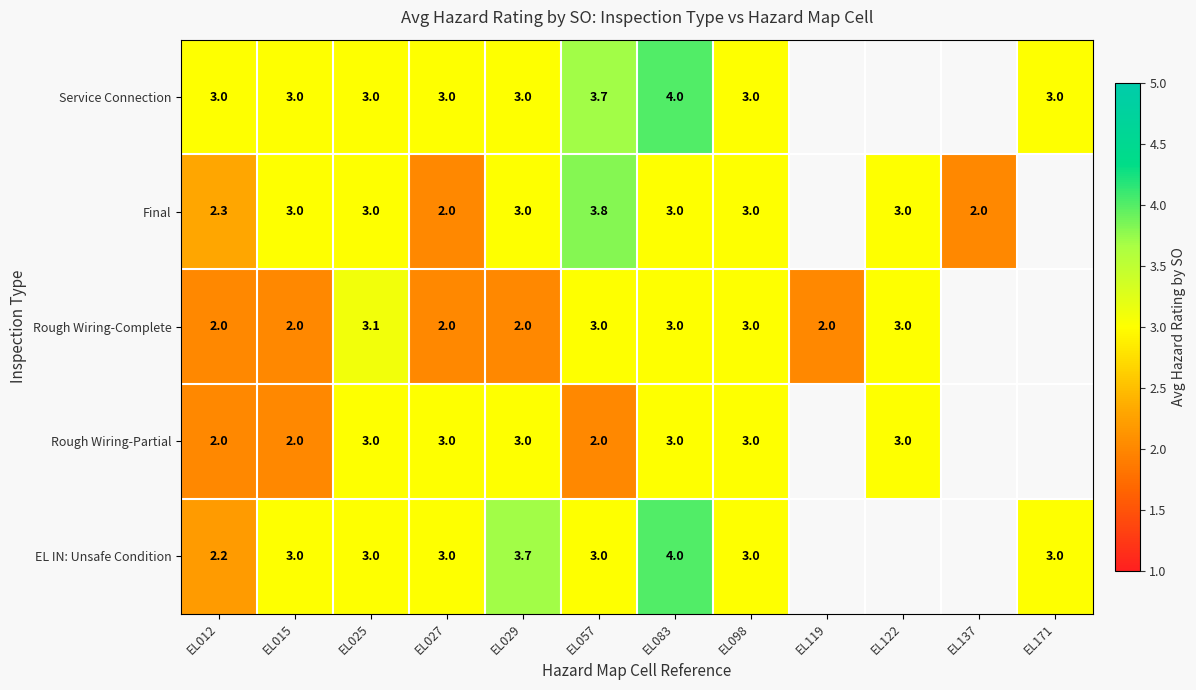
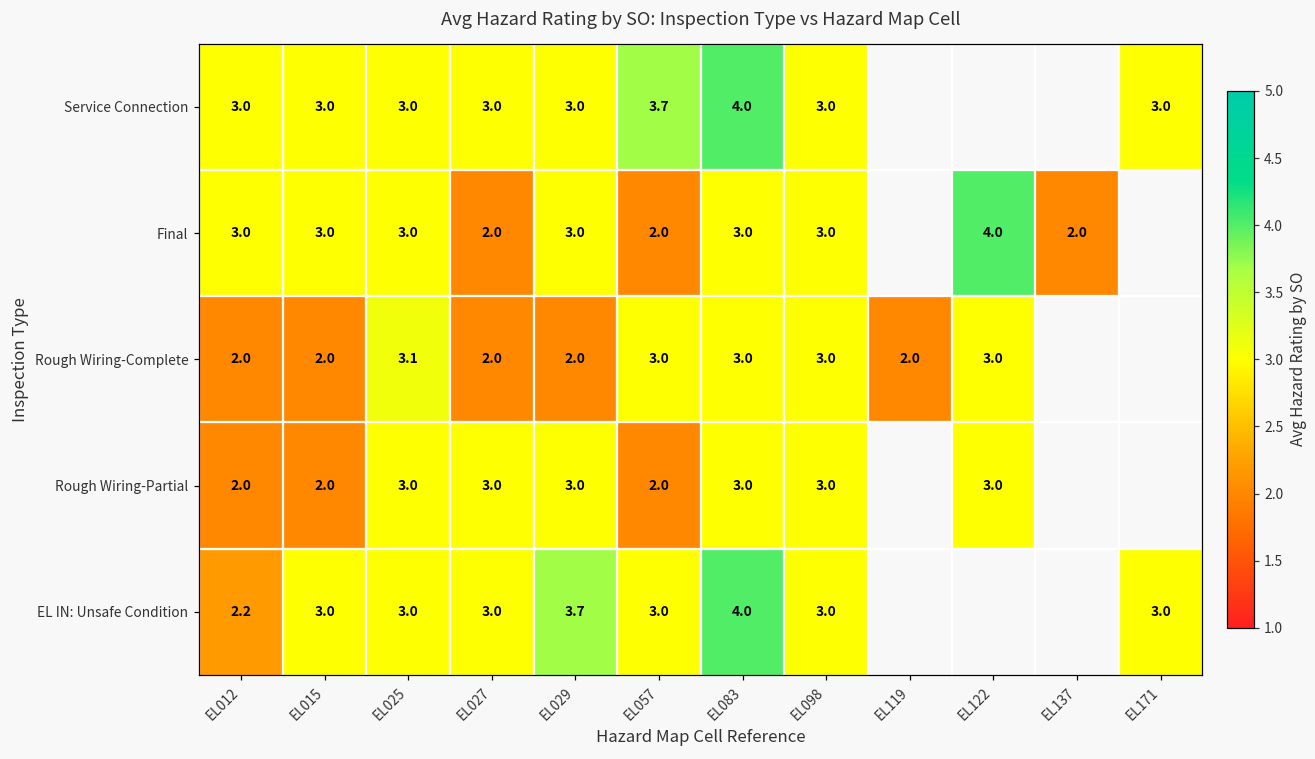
Final, EL012: 2.3 -> 3.0
Final, EL057: 3.8 -> 2.0
Final, EL122: 3.0 -> 4.0
